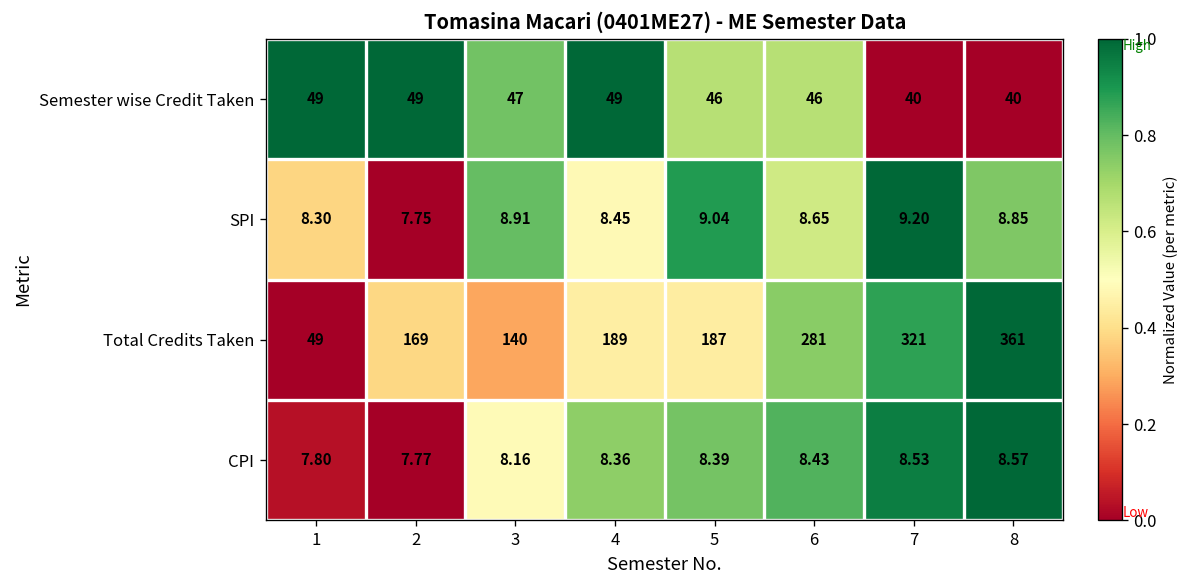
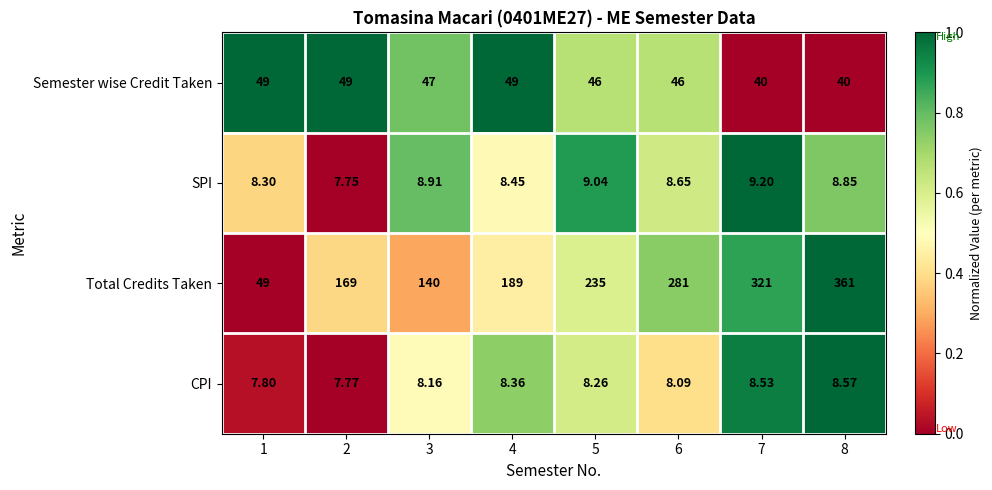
Total Credits Taken, 5: 187 -> 235
CPI, 5: 8.39 -> 8.26
CPI, 6: 8.43 -> 8.09
